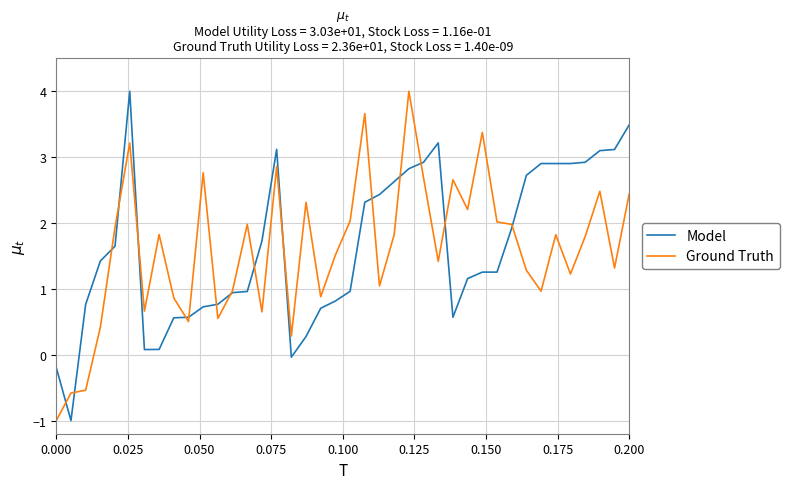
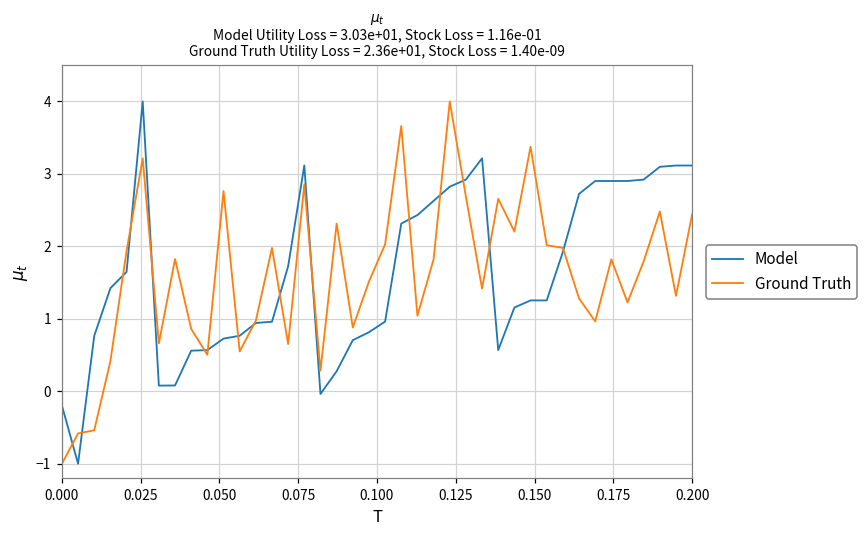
Model, 0.200: 3.5 -> 3.1
